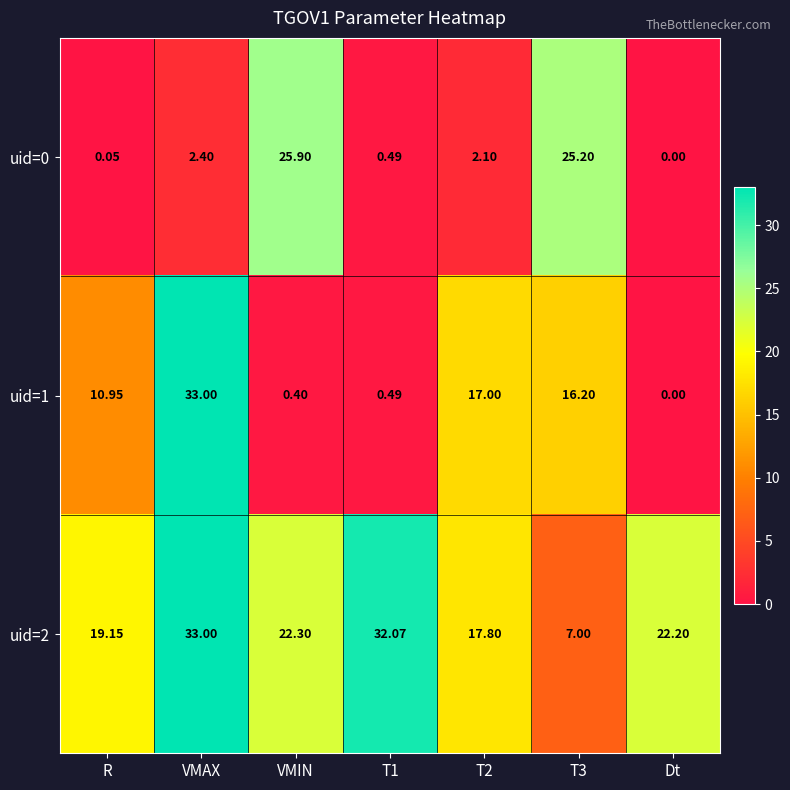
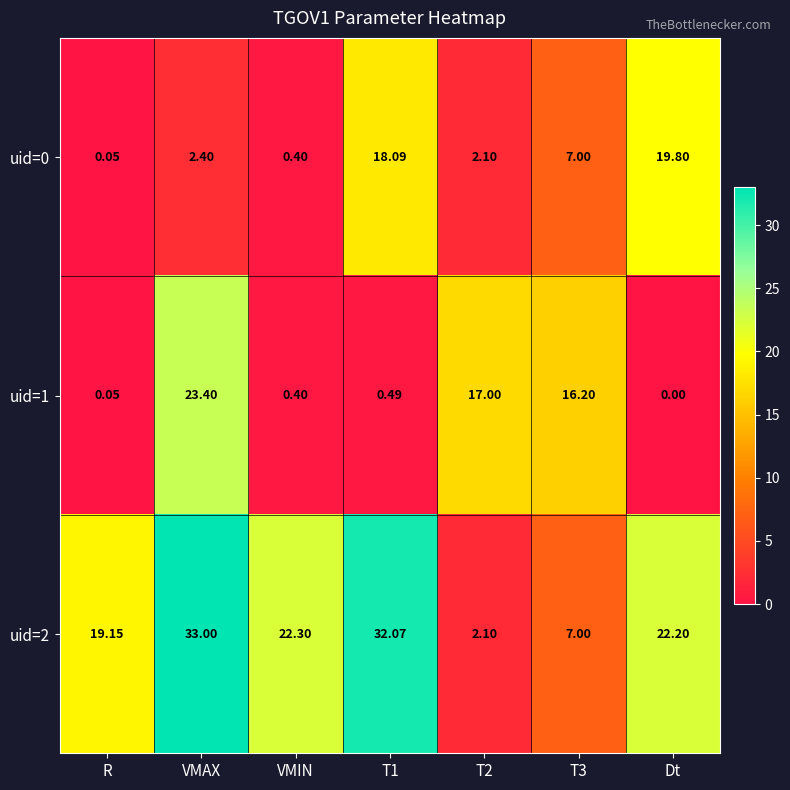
uid=0, VMIN: 25.90 -> 0.40
uid=0, T1: 0.49 -> 18.09
uid=0, T3: 25.20 -> 7.00
uid=0, Dt: 0.00 -> 19.80
uid=1, R: 10.95 -> 0.05
uid=1, VMAX: 33.00 -> 23.40
uid=2, T2: 17.80 -> 2.10
